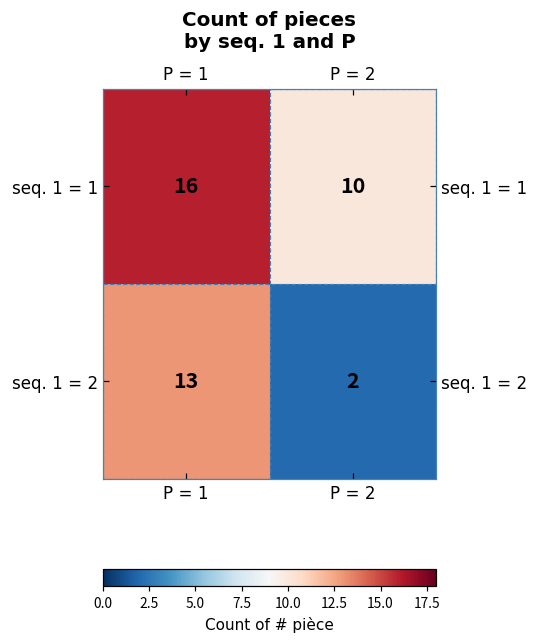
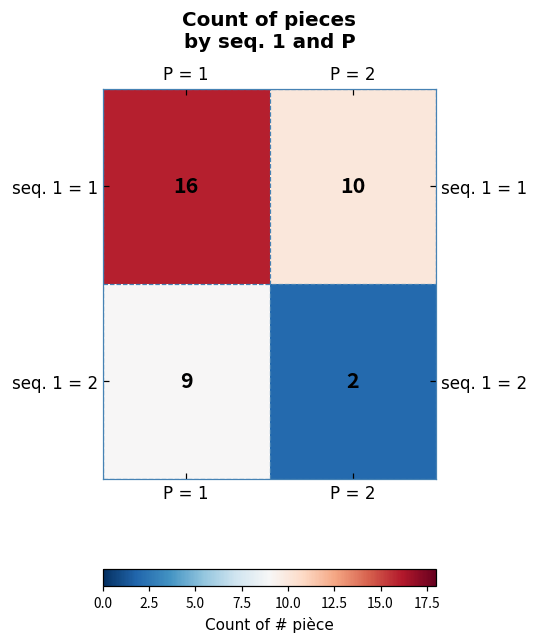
seq. 1 = 2, P = 1: 13 -> 9
